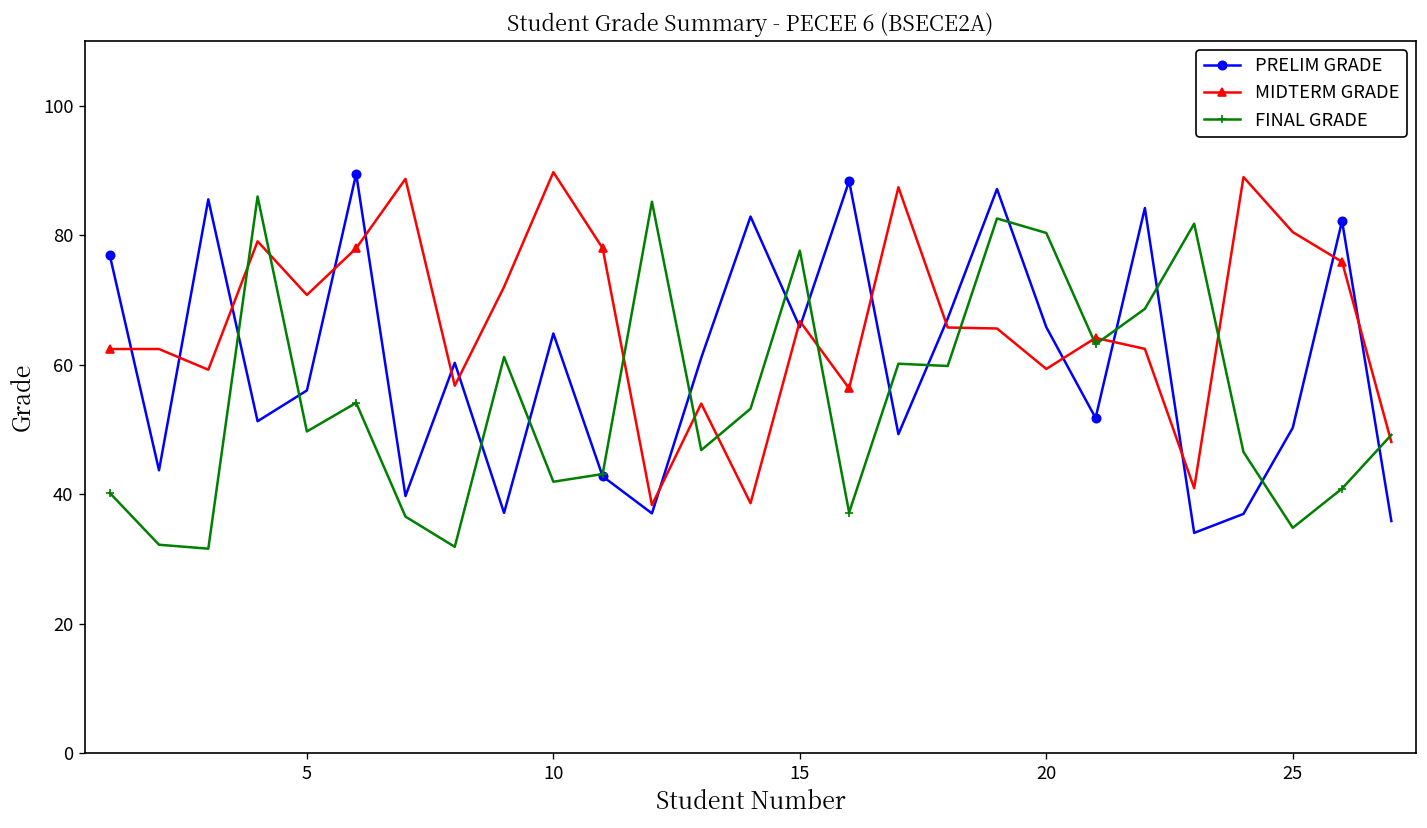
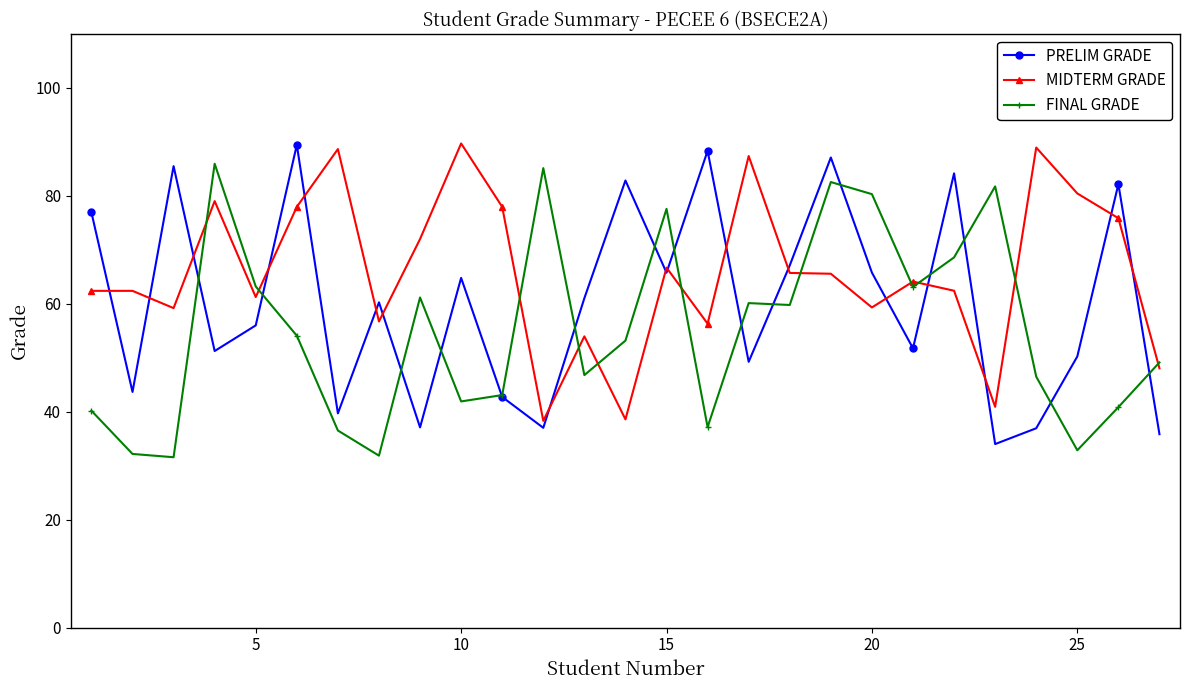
MIDTERM GRADE, 5: 71 -> 61
FINAL GRADE, 5: 50 -> 63
FINAL GRADE, 25: 35 -> 33
